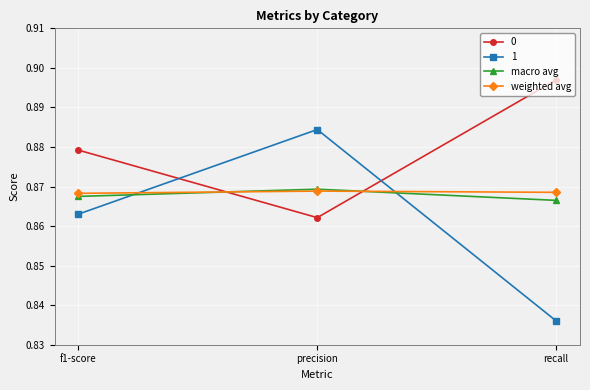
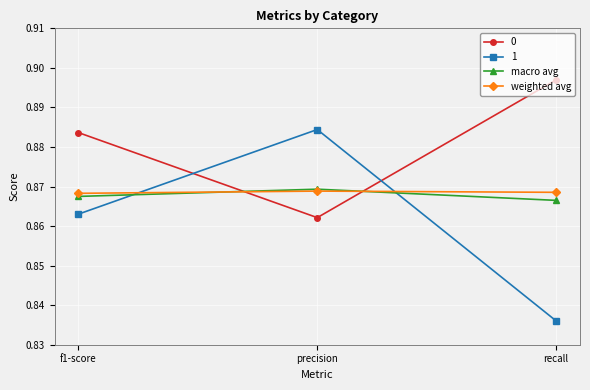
0, f1-score: 0.879 -> 0.884
